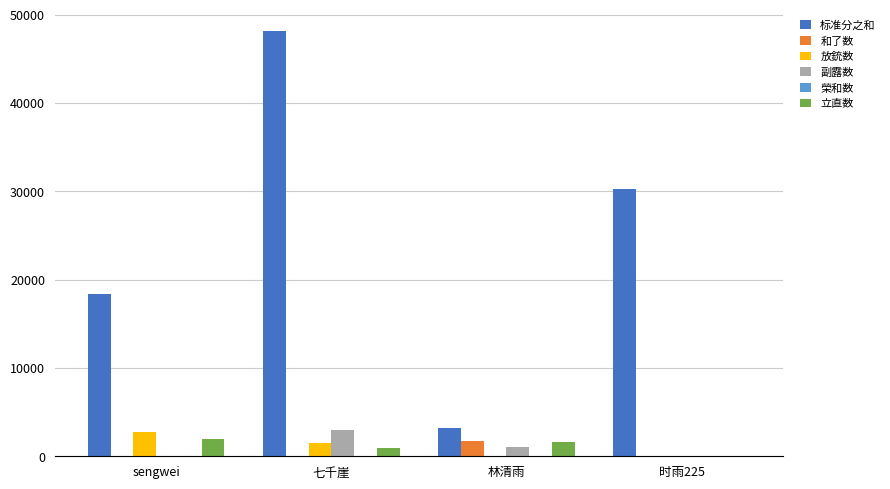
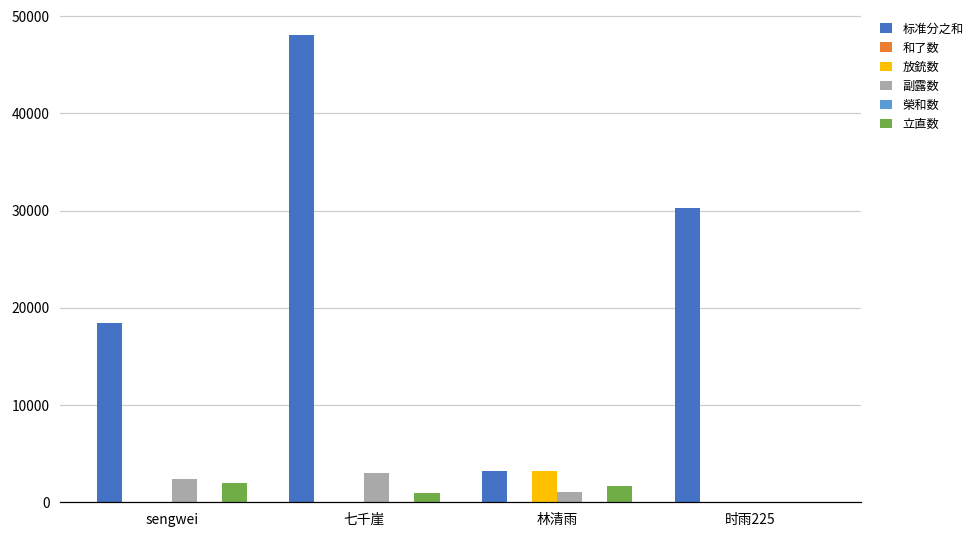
放銃数, sengwei: 3000 -> 0
副露数, sengwei: 0 -> 2000
放銃数, 七千崖: 1000 -> 0
和了数, 林清雨: 2000 -> 0
放銃数, 林清雨: 0 -> 3000
